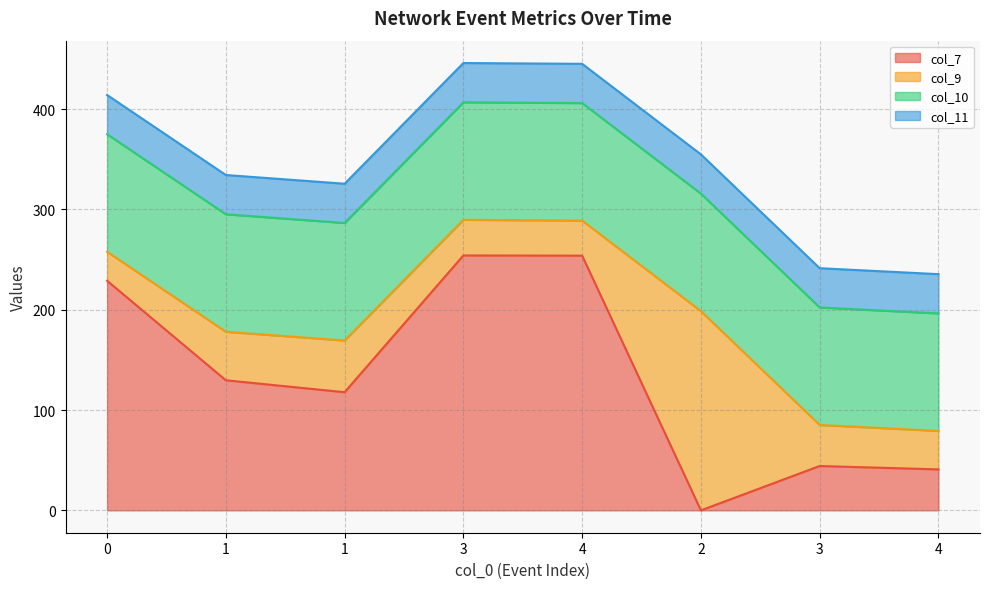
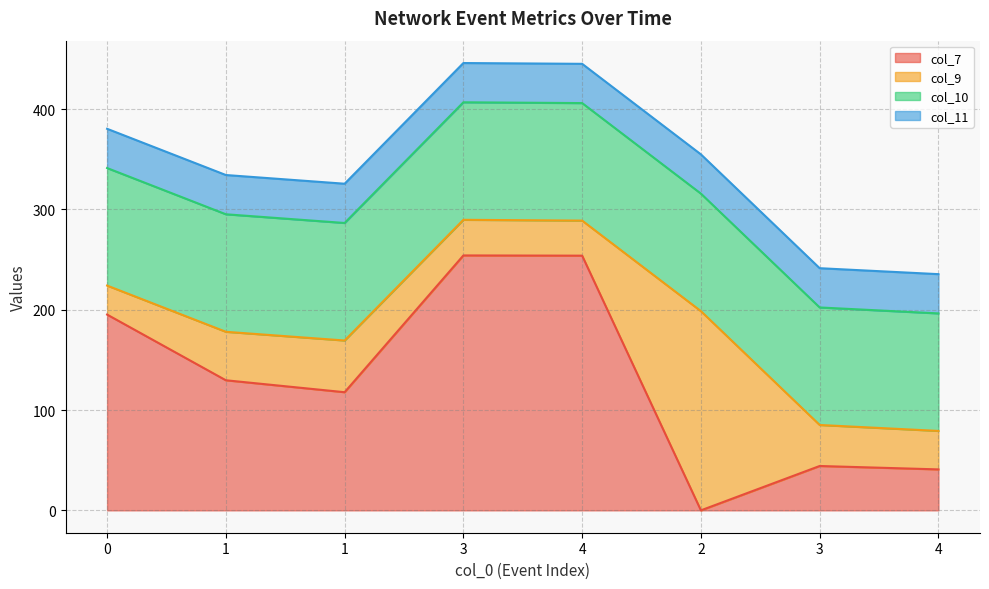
col_7, 0: 229 -> 195
